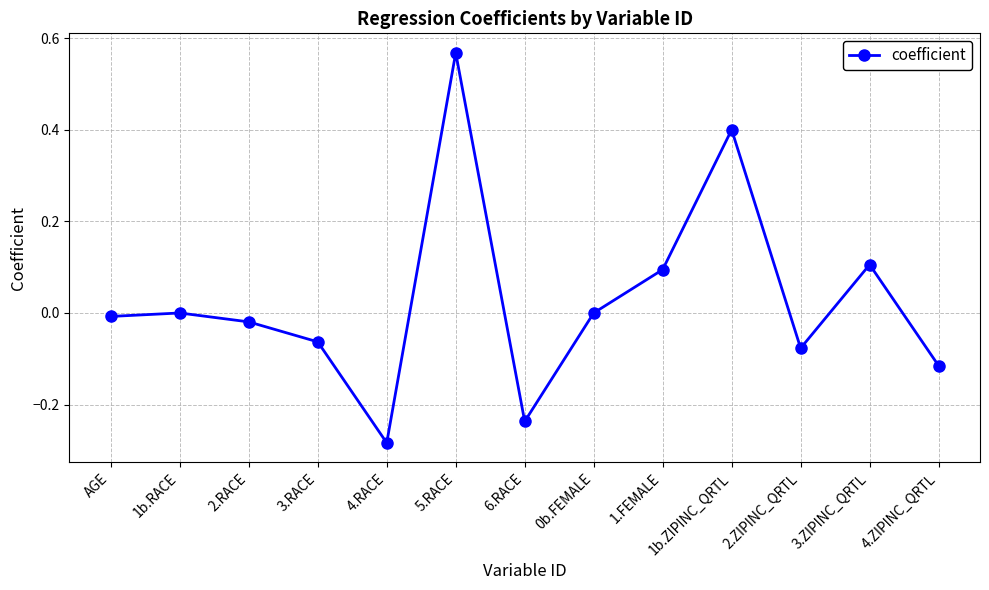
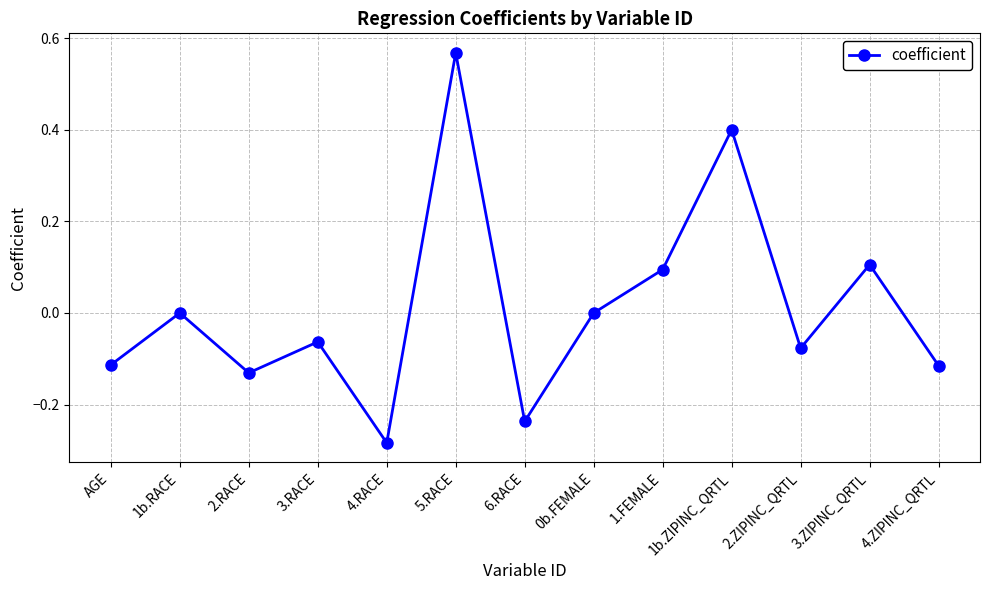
AGE: -0.01 -> -0.11
2.RACE: -0.02 -> -0.13
